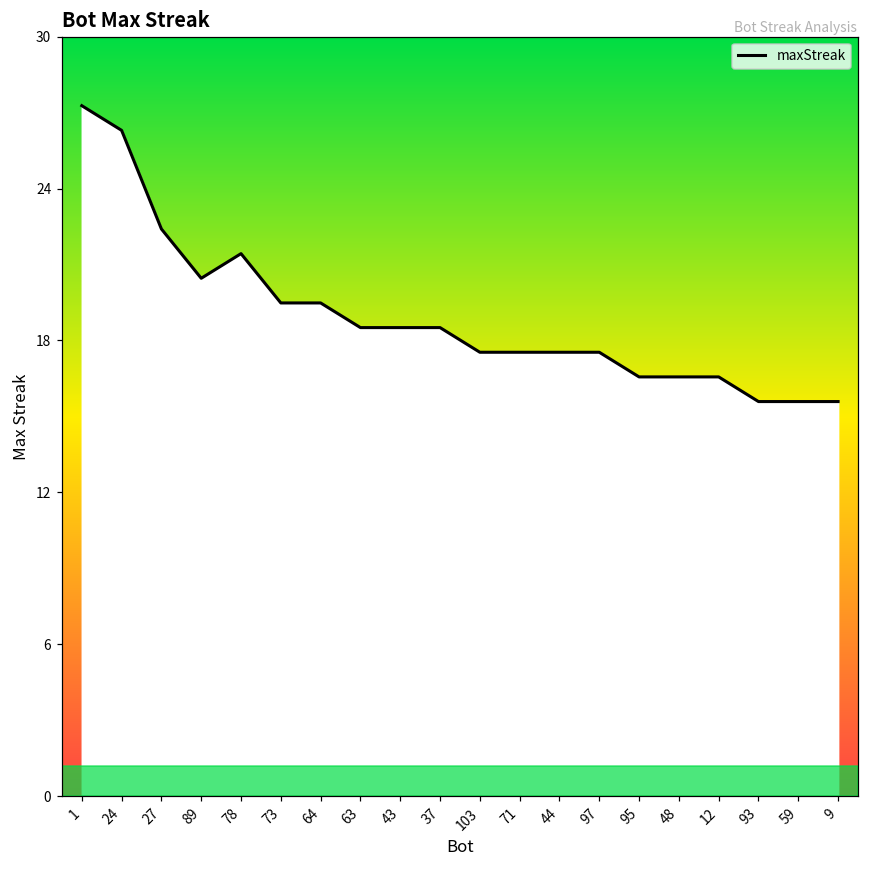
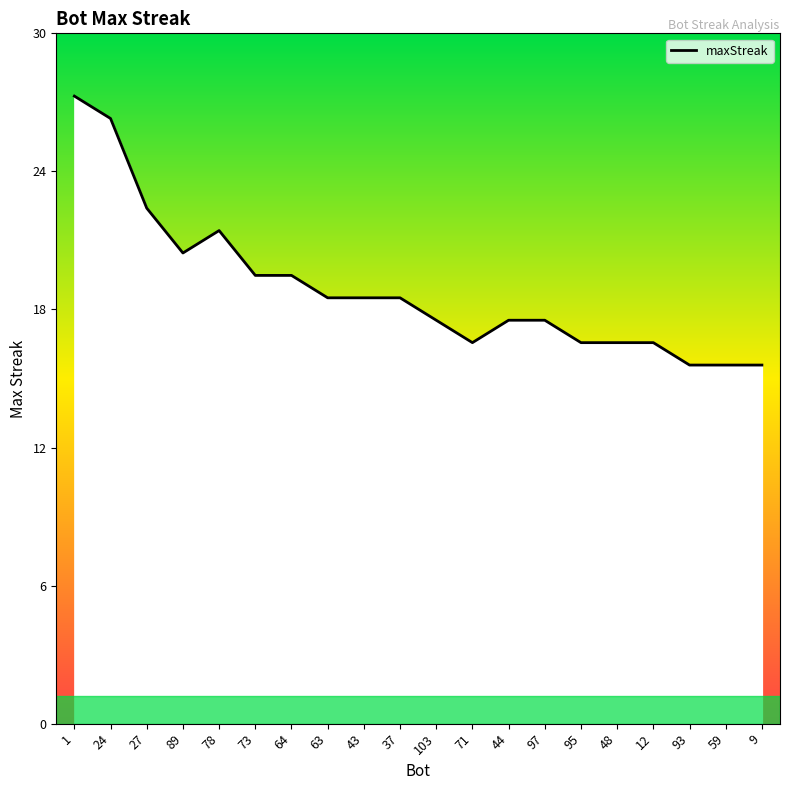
71: 18 -> 17
